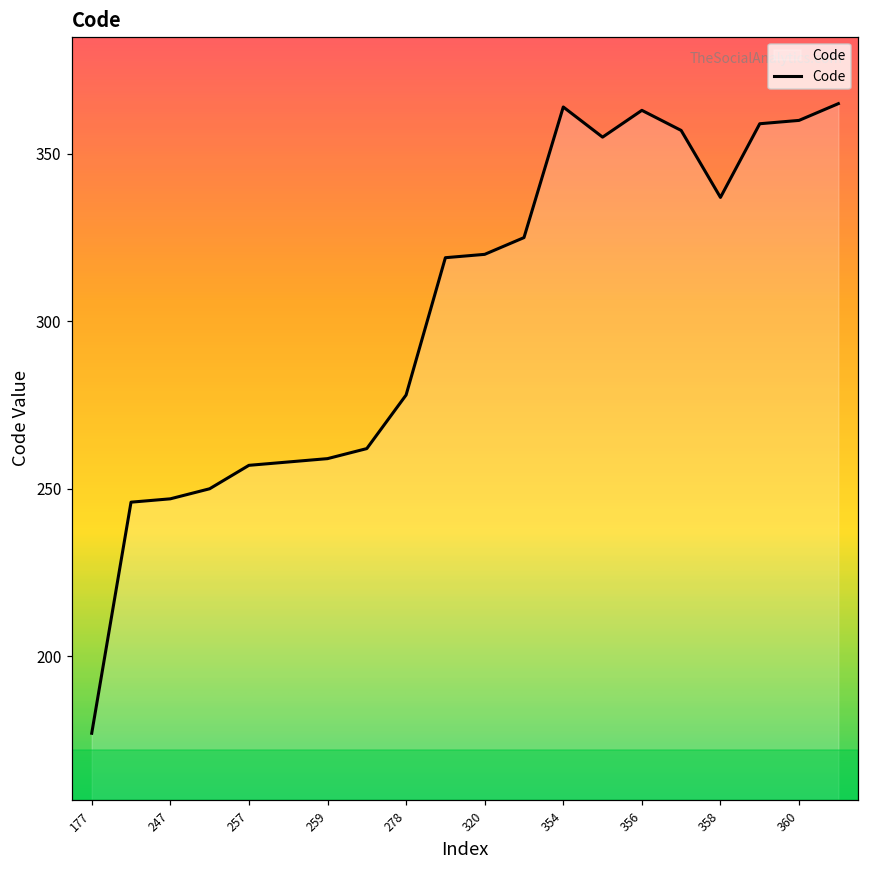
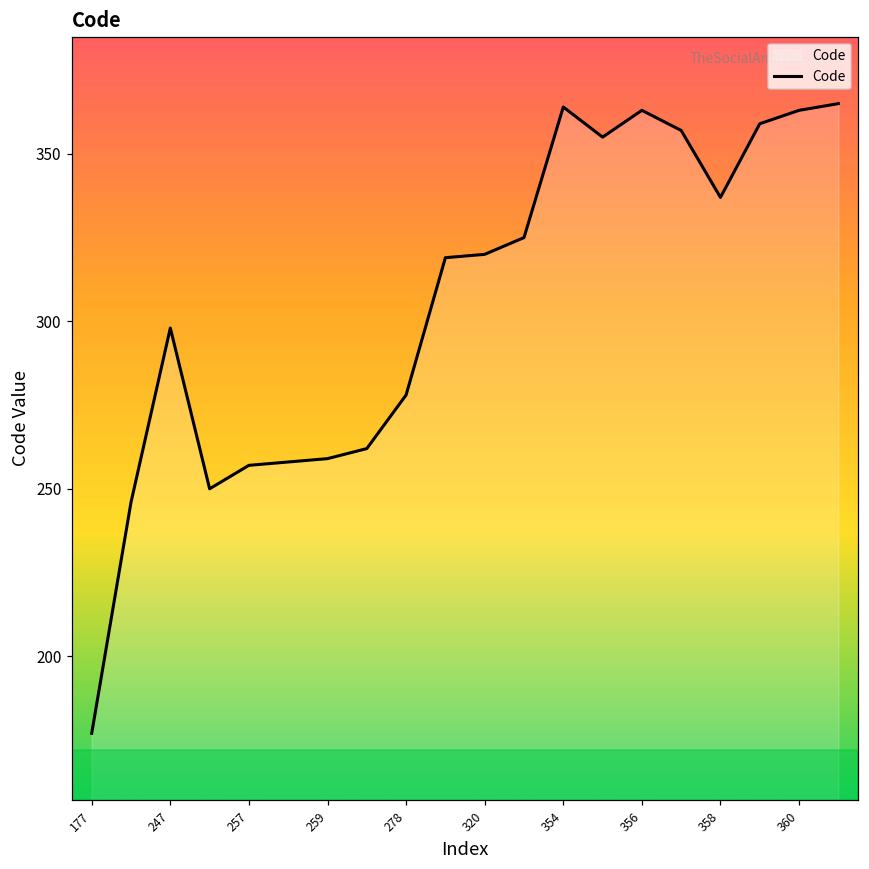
247: 247 -> 298
360: 360 -> 363
